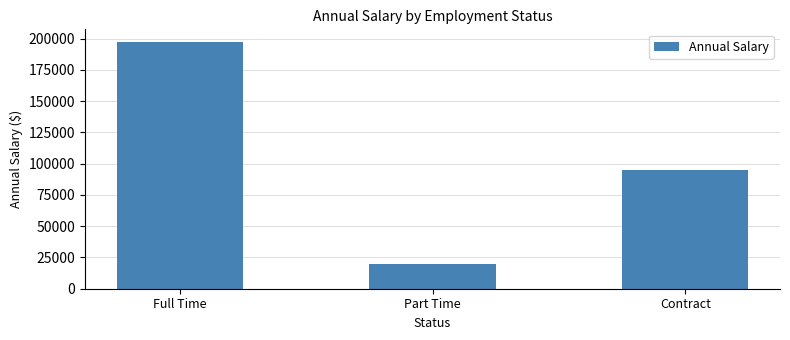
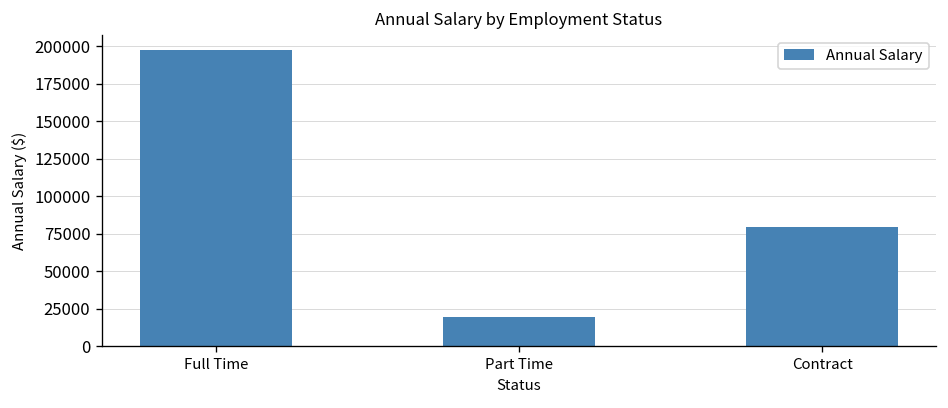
Contract: 95000 -> 80000
